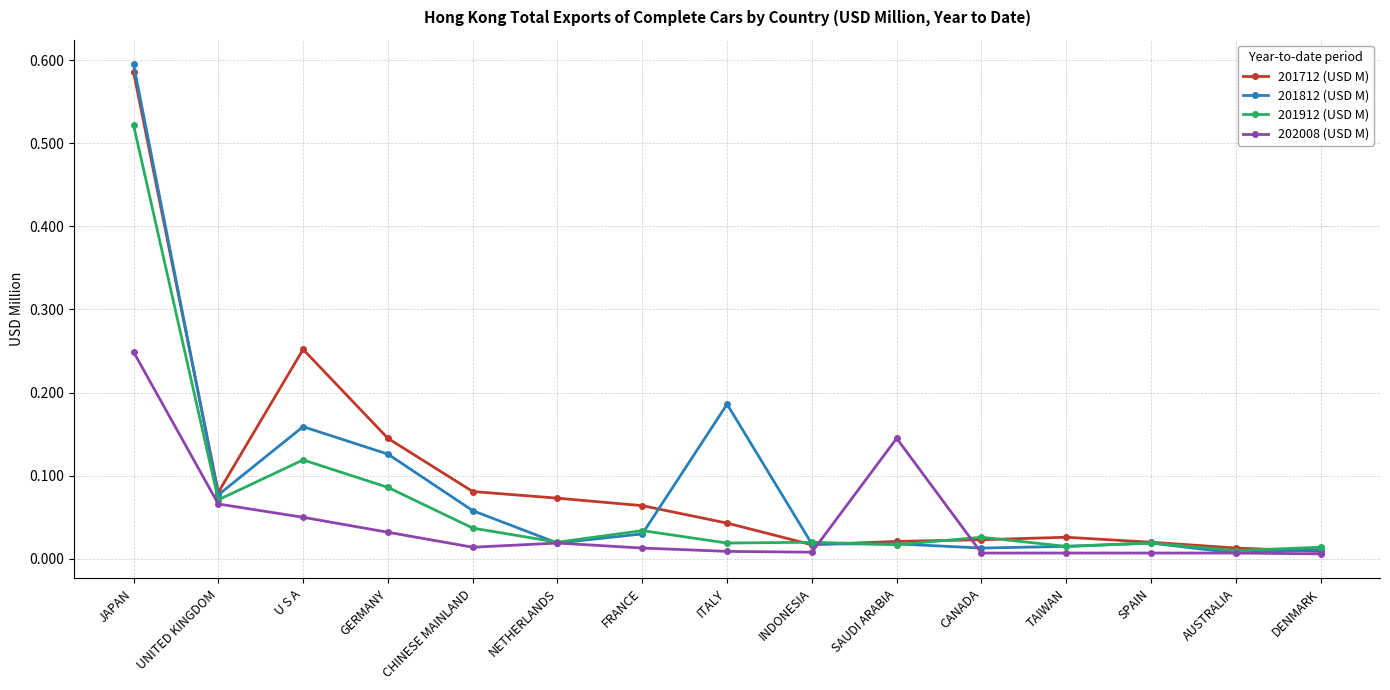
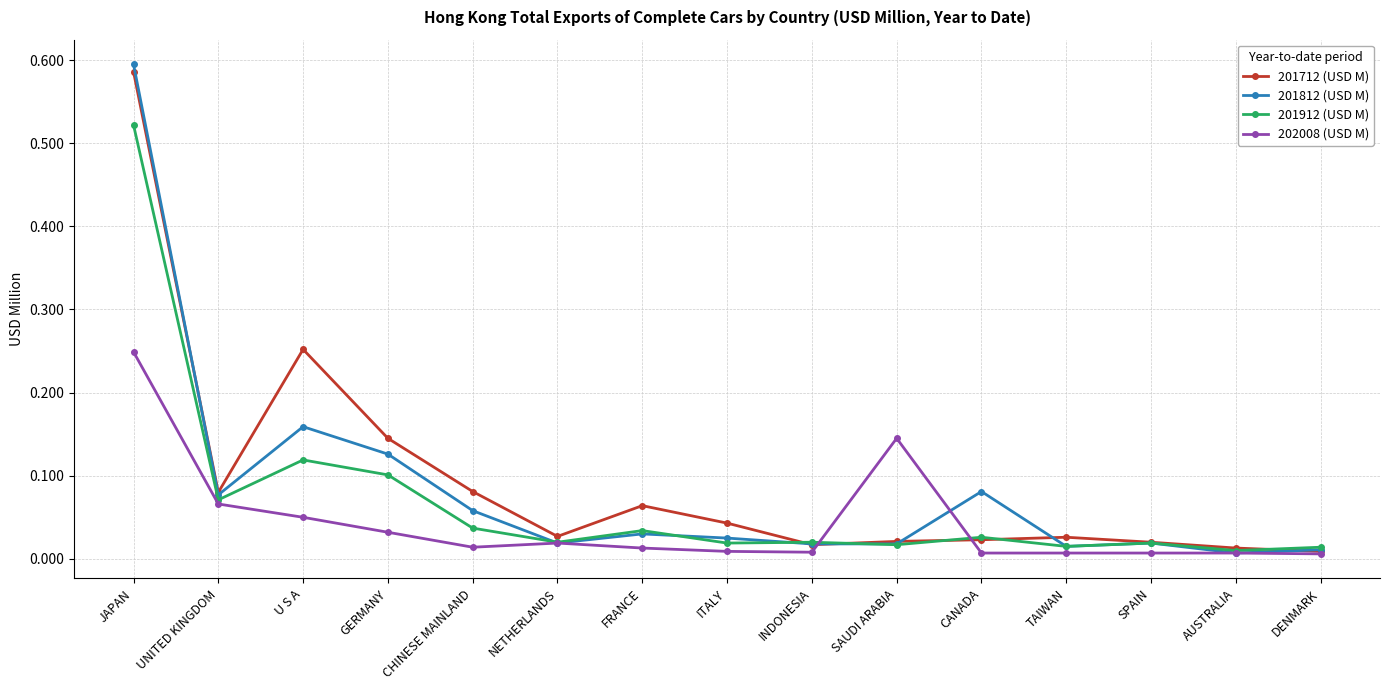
201912 (USD M), GERMANY: 0.09 -> 0.10
201712 (USD M), NETHERLANDS: 0.07 -> 0.03
201812 (USD M), ITALY: 0.19 -> 0.03
201812 (USD M), CANADA: 0.01 -> 0.08
